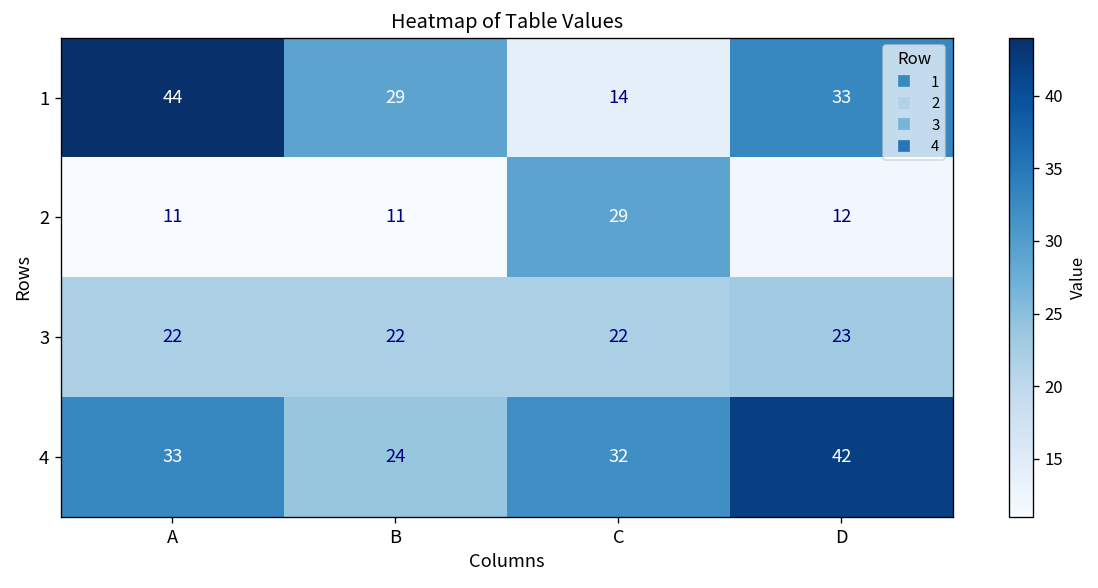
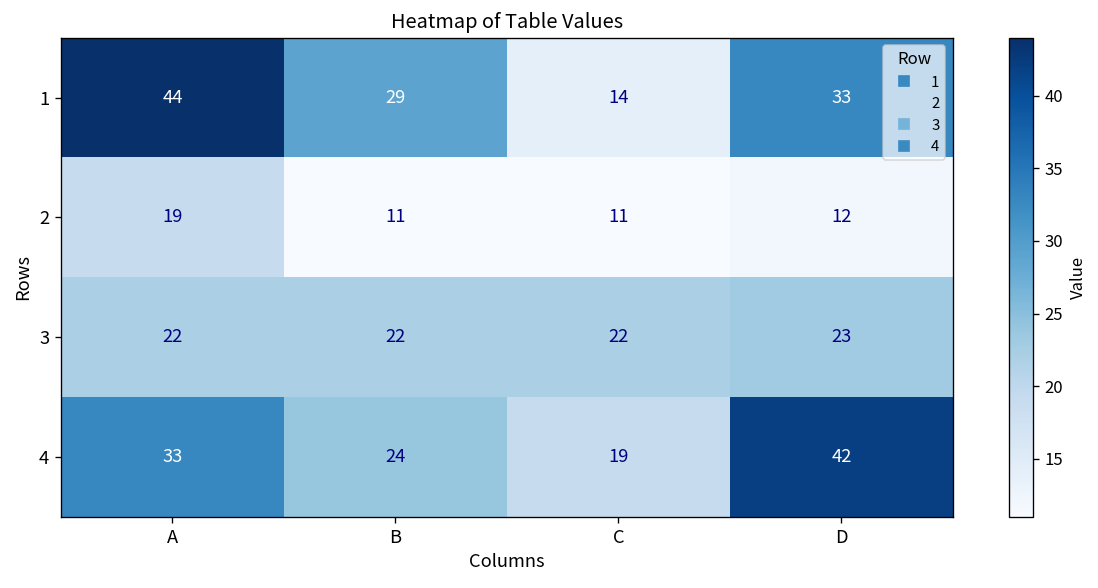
2, A: 11 -> 19
2, C: 29 -> 11
4, C: 32 -> 19
